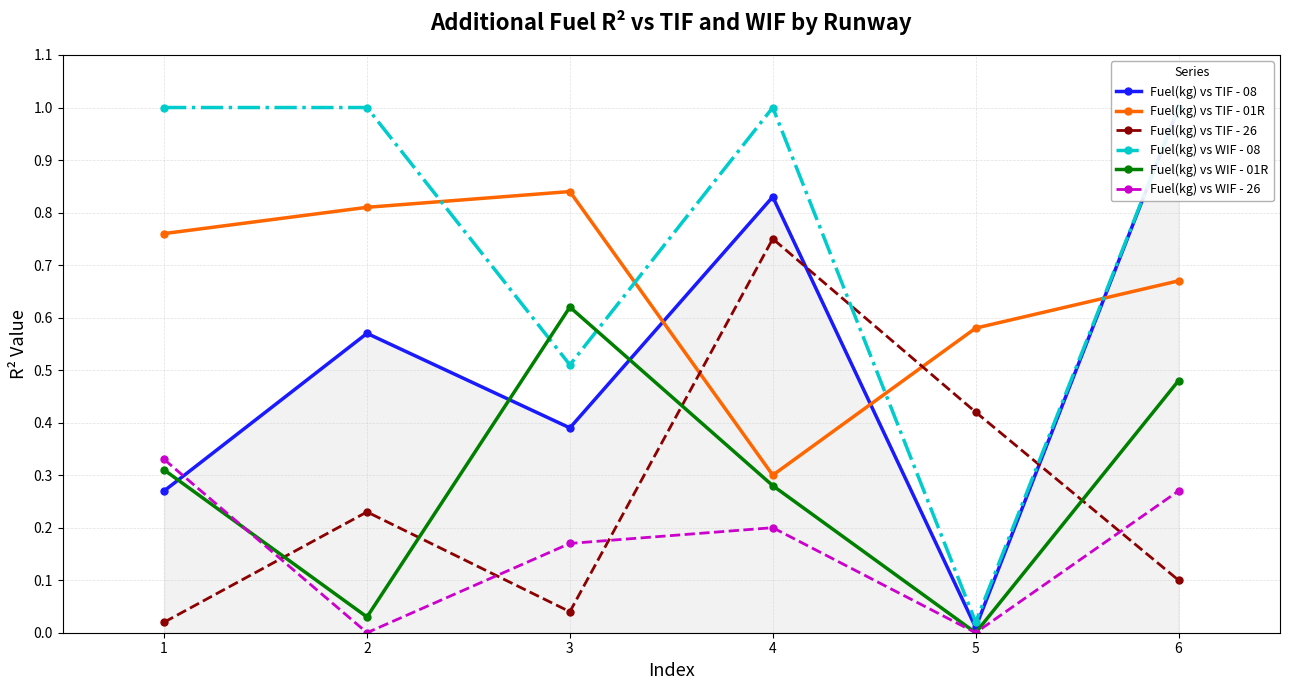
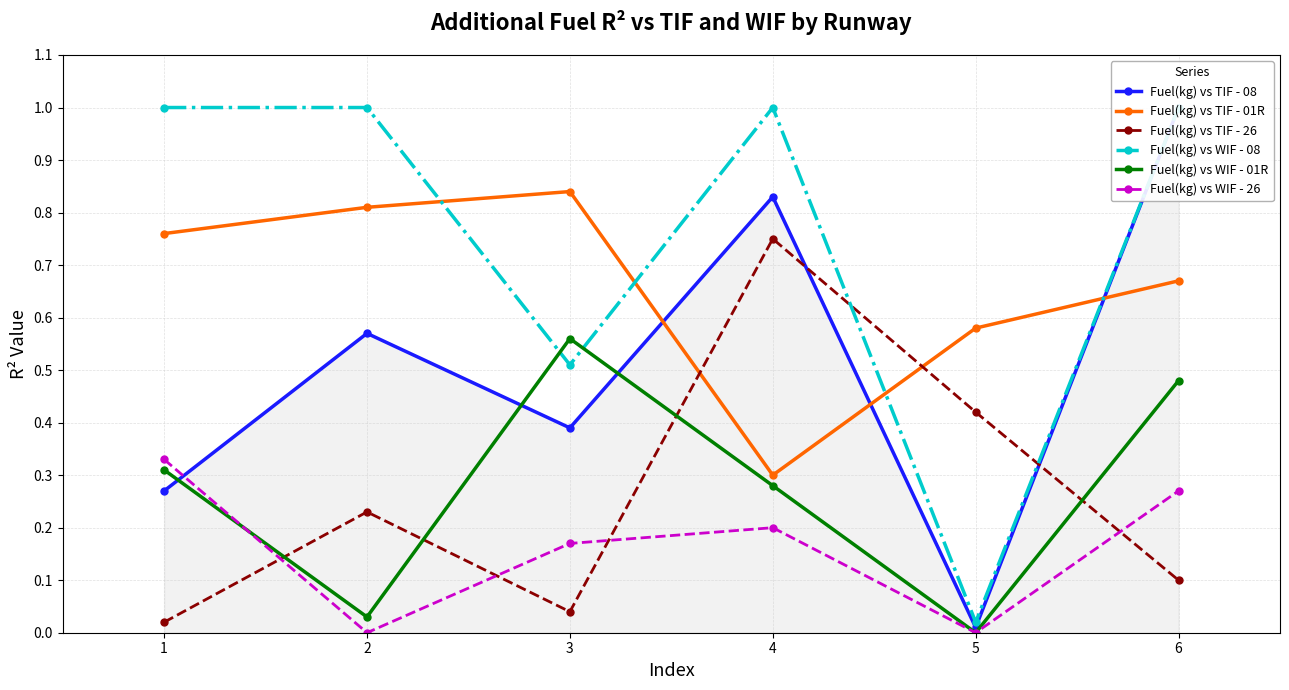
Fuel(kg) vs WIF - 01R, 3: 0.62 -> 0.56
